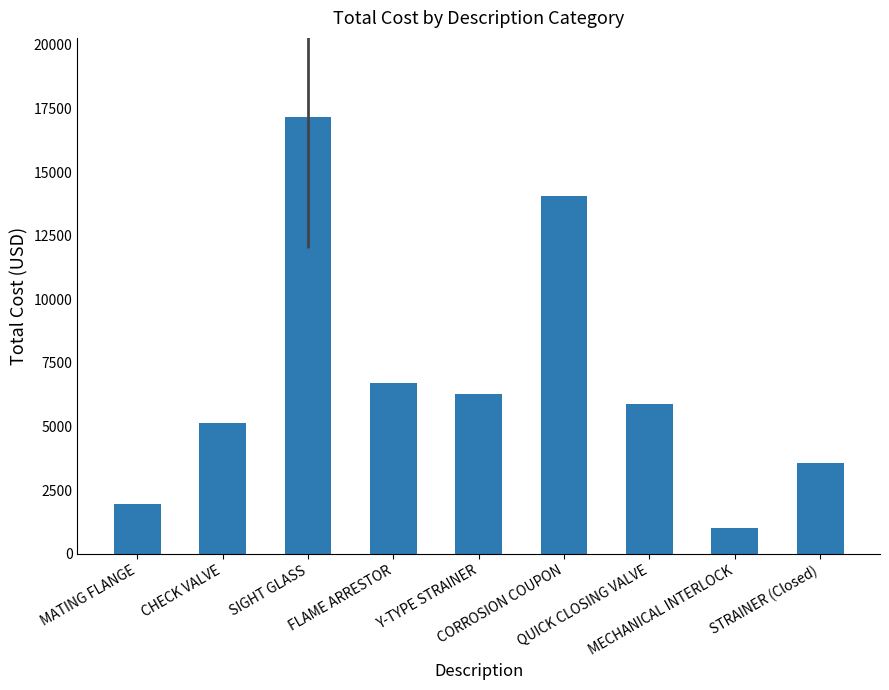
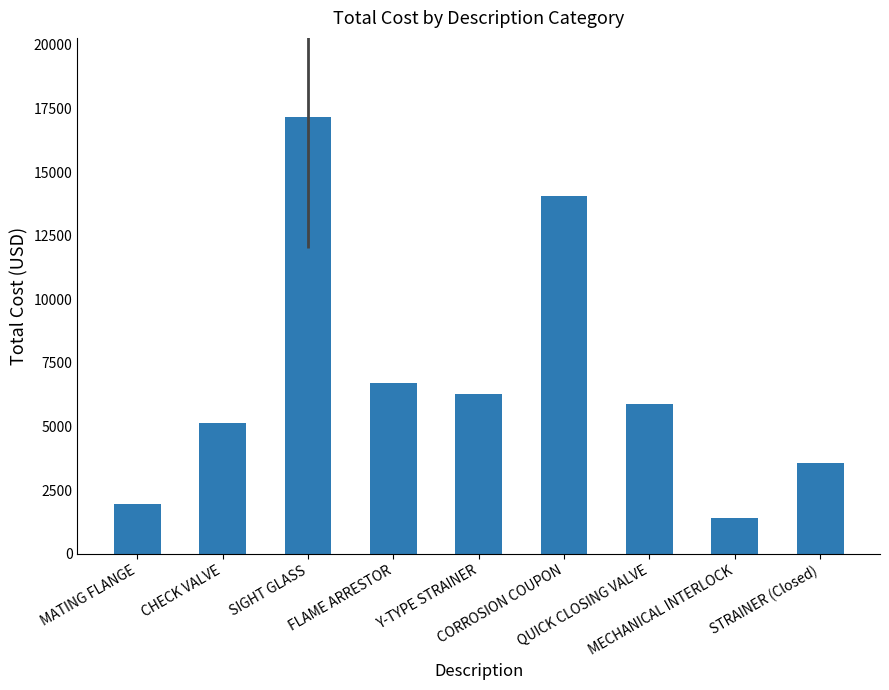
MECHANICAL INTERLOCK: 1000 -> 1400
